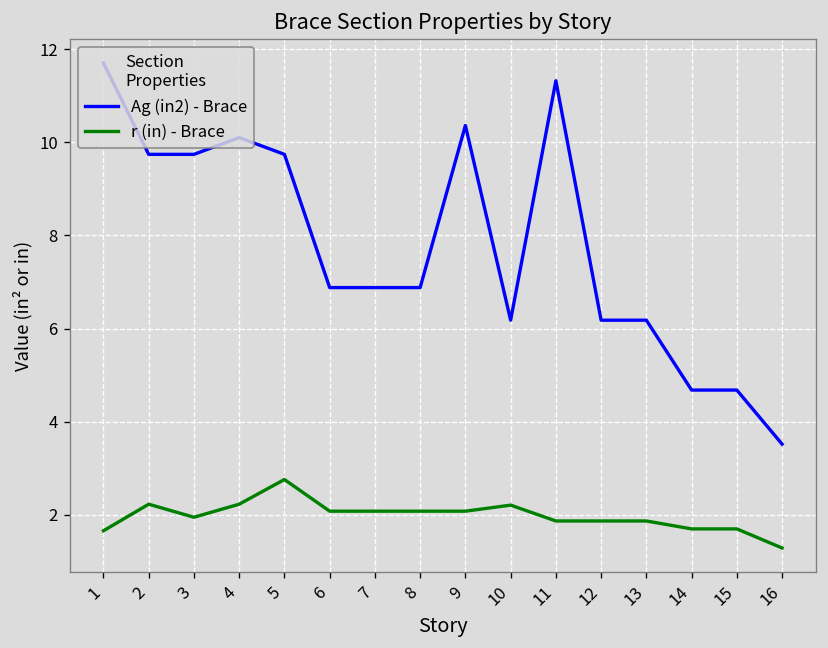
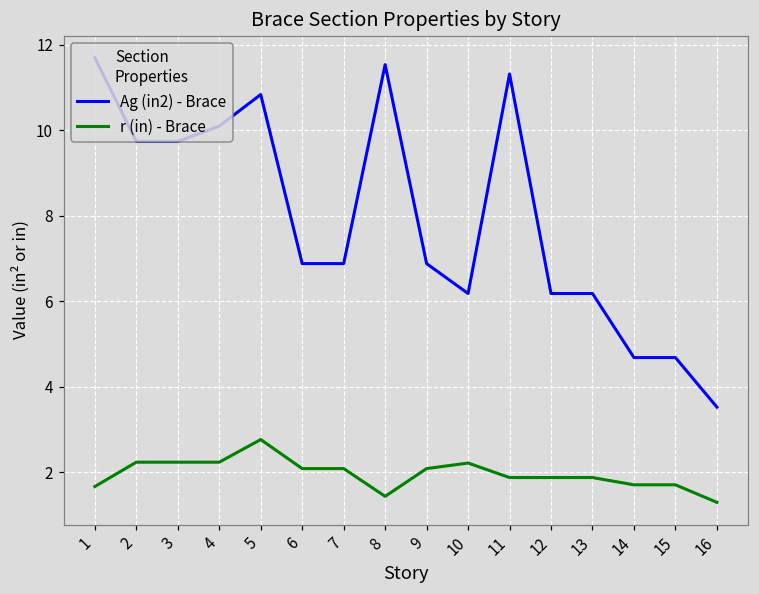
r (in) - Brace, 3: 2.0 -> 2.2
Ag (in2) - Brace, 5: 9.7 -> 10.8
Ag (in2) - Brace, 8: 6.9 -> 11.5
r (in) - Brace, 8: 2.1 -> 1.4
Ag (in2) - Brace, 9: 10.4 -> 6.9
